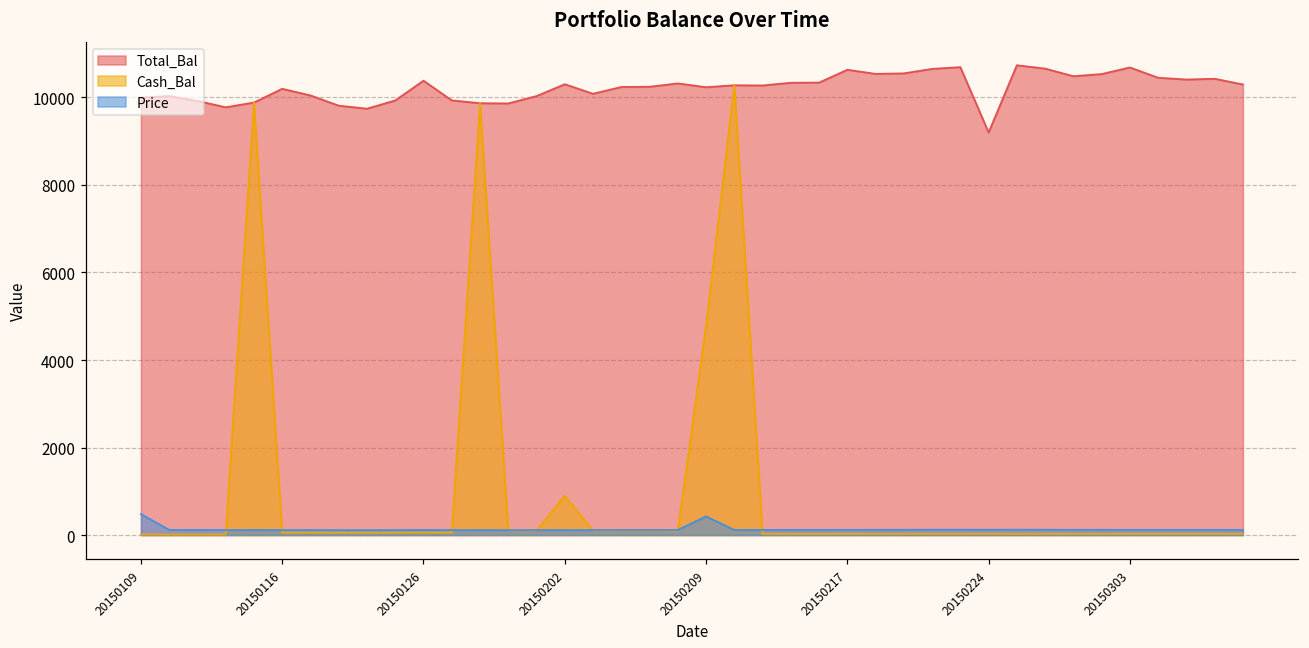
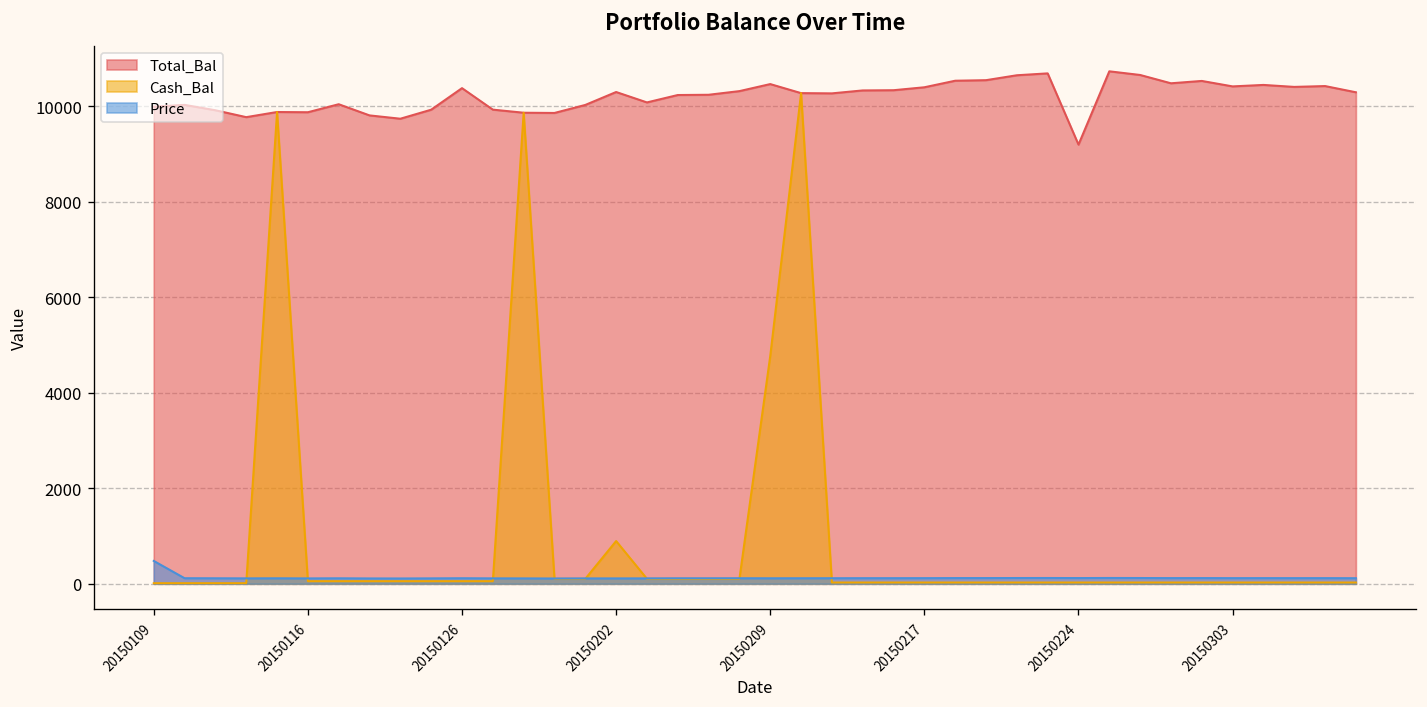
Total_Bal, 20150116: 10200 -> 9900
Total_Bal, 20150209: 10200 -> 10500
Price, 20150209: 400 -> 100
Total_Bal, 20150217: 10600 -> 10400
Total_Bal, 20150303: 10700 -> 10400
